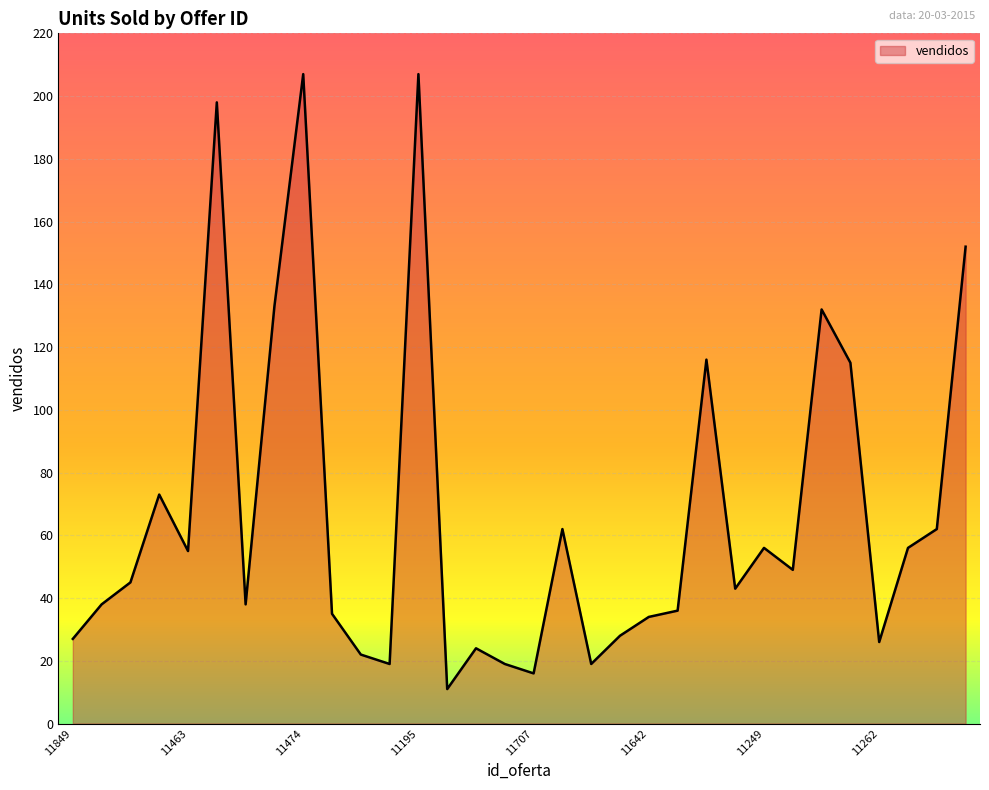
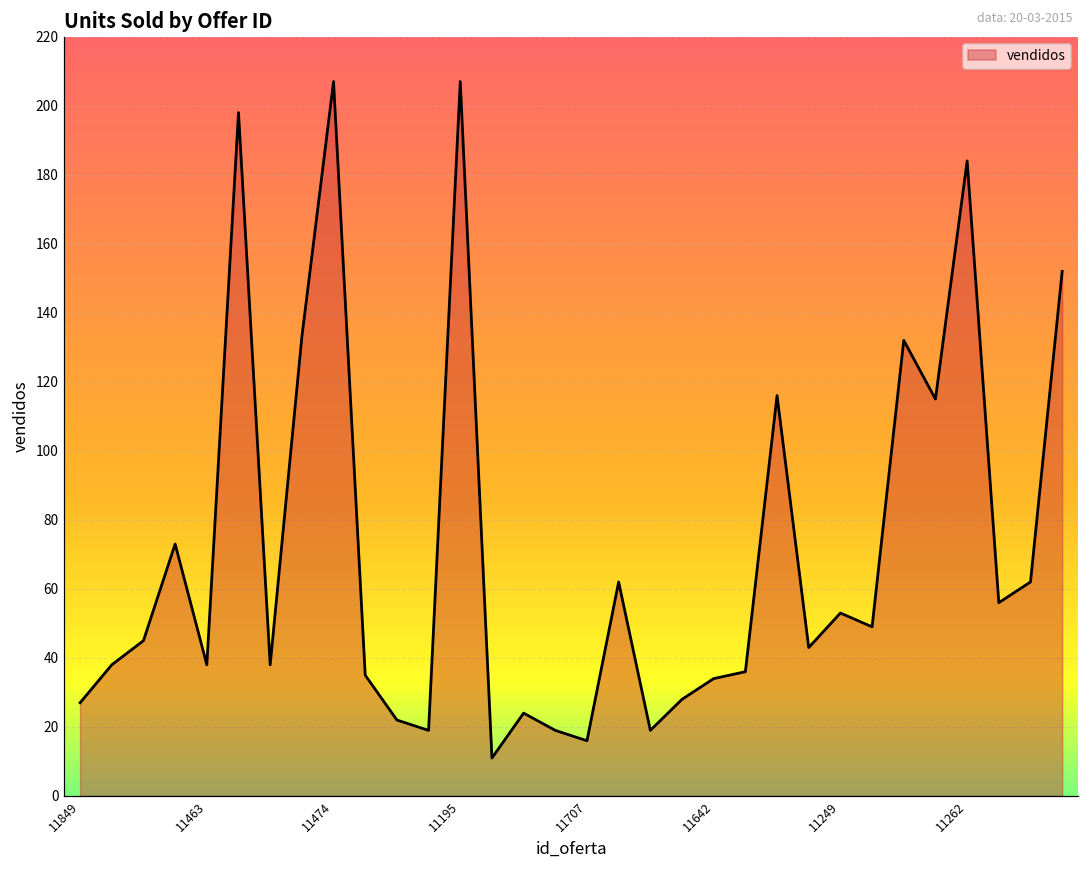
11463: 55 -> 38
11249: 56 -> 53
11262: 26 -> 184
